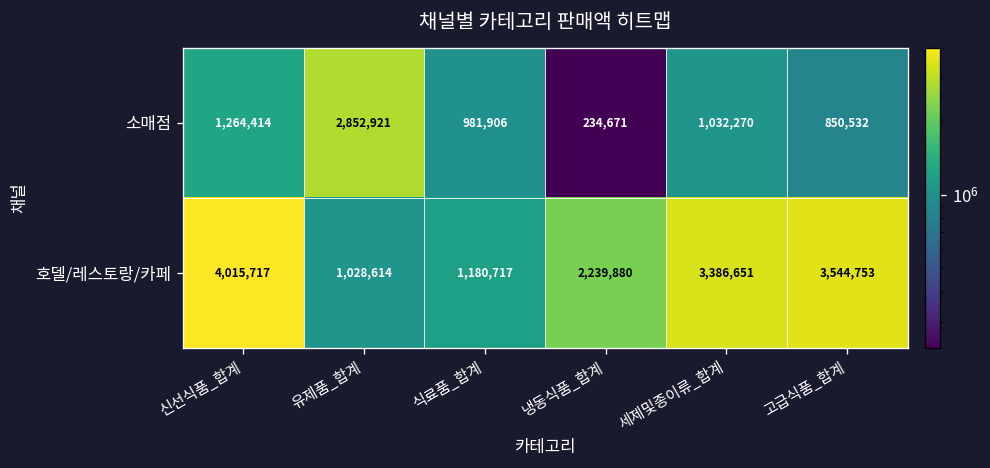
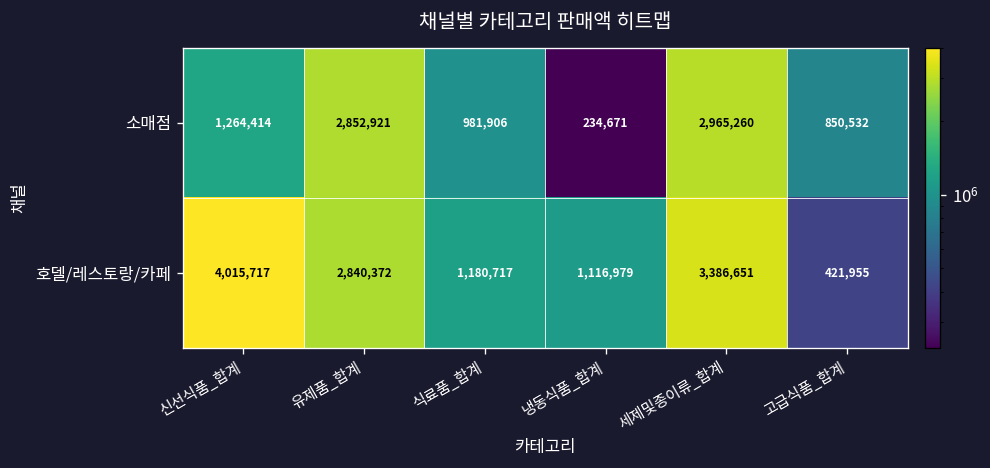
소매점, 세제및종이류_합계: 1,032,270 -> 2,965,260
호델/레스토랑/카페, 유제품_합계: 1,028,614 -> 2,840,372
호델/레스토랑/카페, 냉동식품_합계: 2,239,880 -> 1,116,979
호델/레스토랑/카페, 고급식품_합계: 3,544,753 -> 421,955
